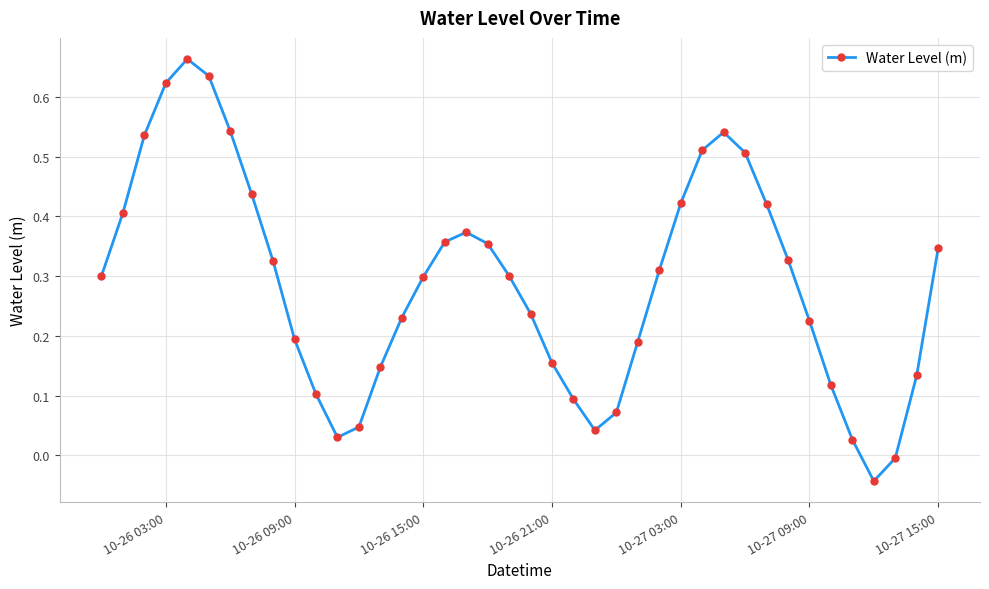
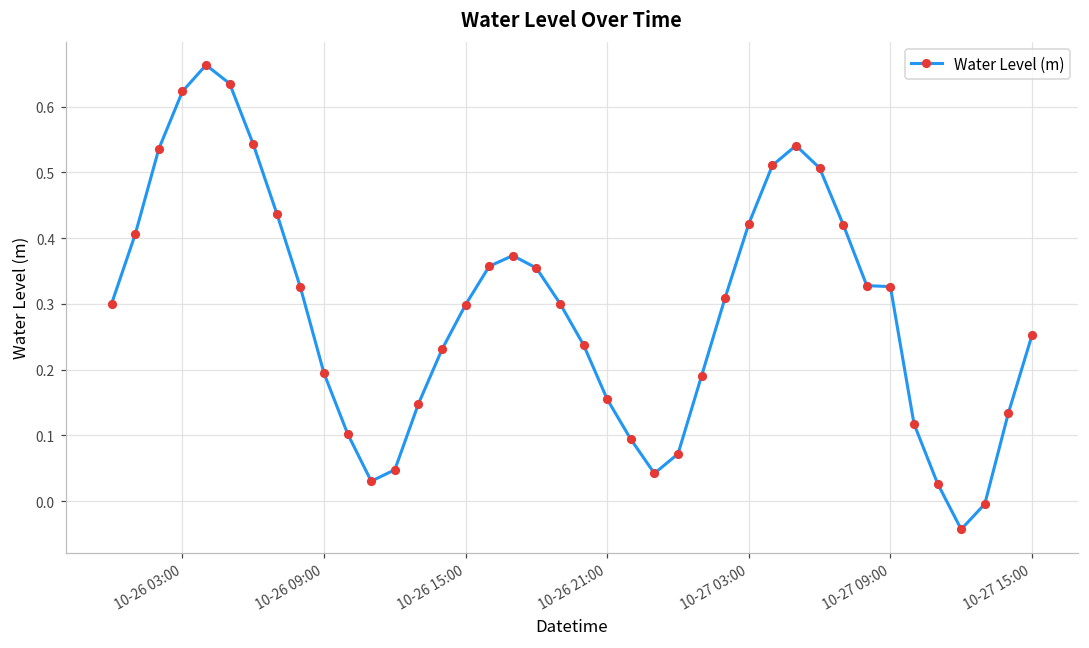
10-27 09:00: 0.23 -> 0.33
10-27 15:00: 0.35 -> 0.25
